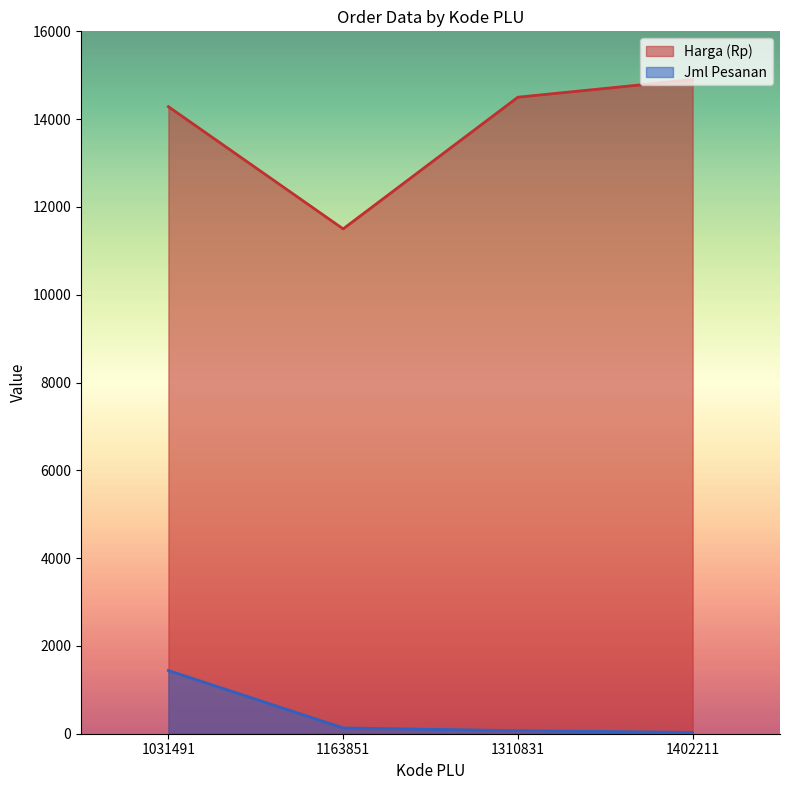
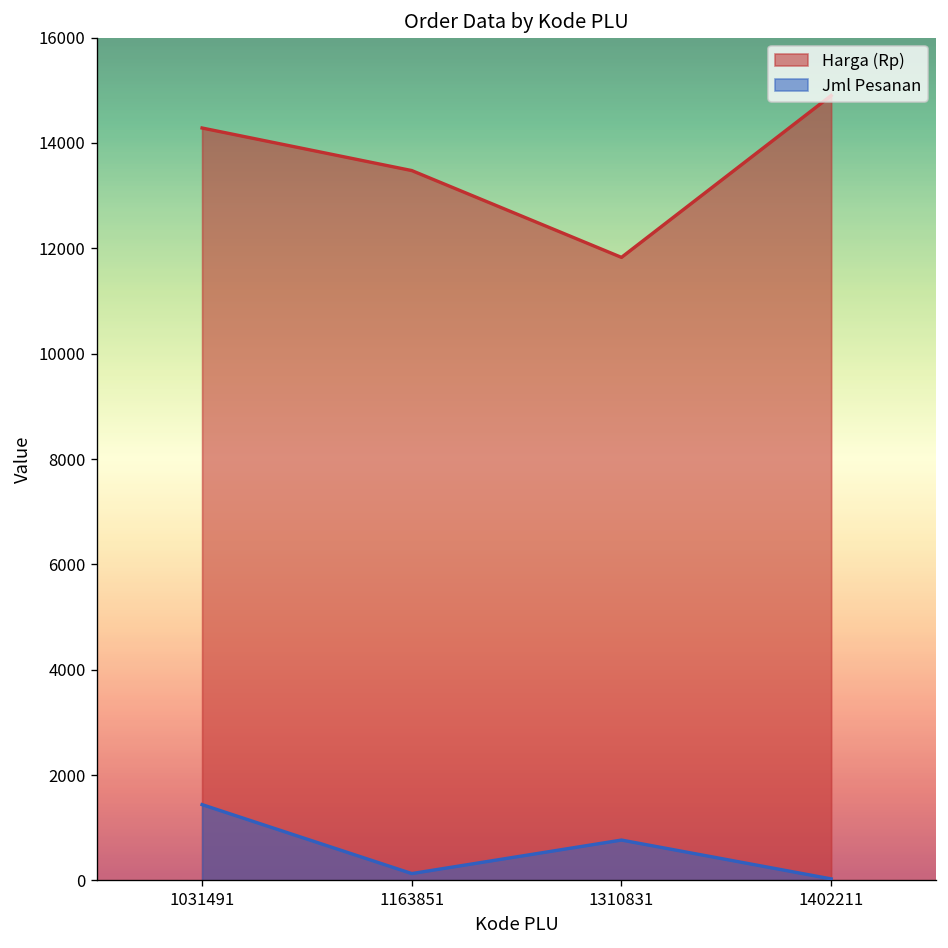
Harga (Rp), 1163851: 11500 -> 13500
Harga (Rp), 1310831: 14500 -> 11800
Jml Pesanan, 1310831: 100 -> 800
